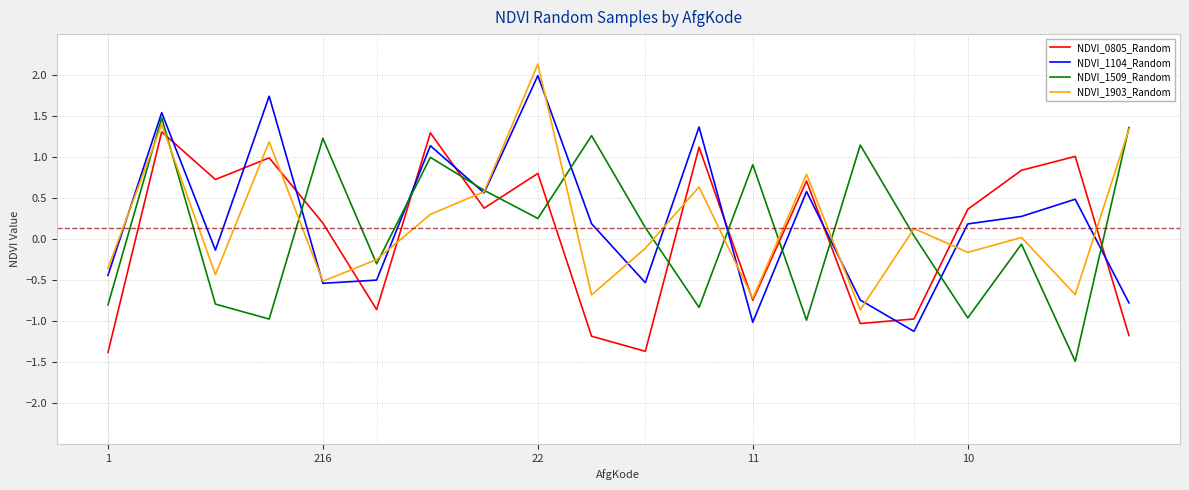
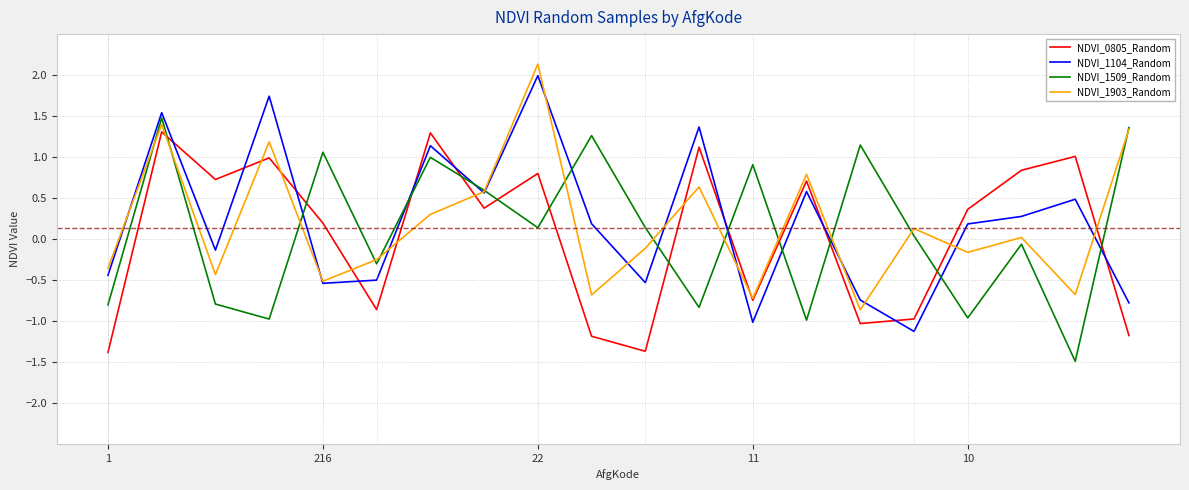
NDVI_1509_Random, 216: 1.2 -> 1.1
NDVI_1509_Random, 22: 0.3 -> 0.1
